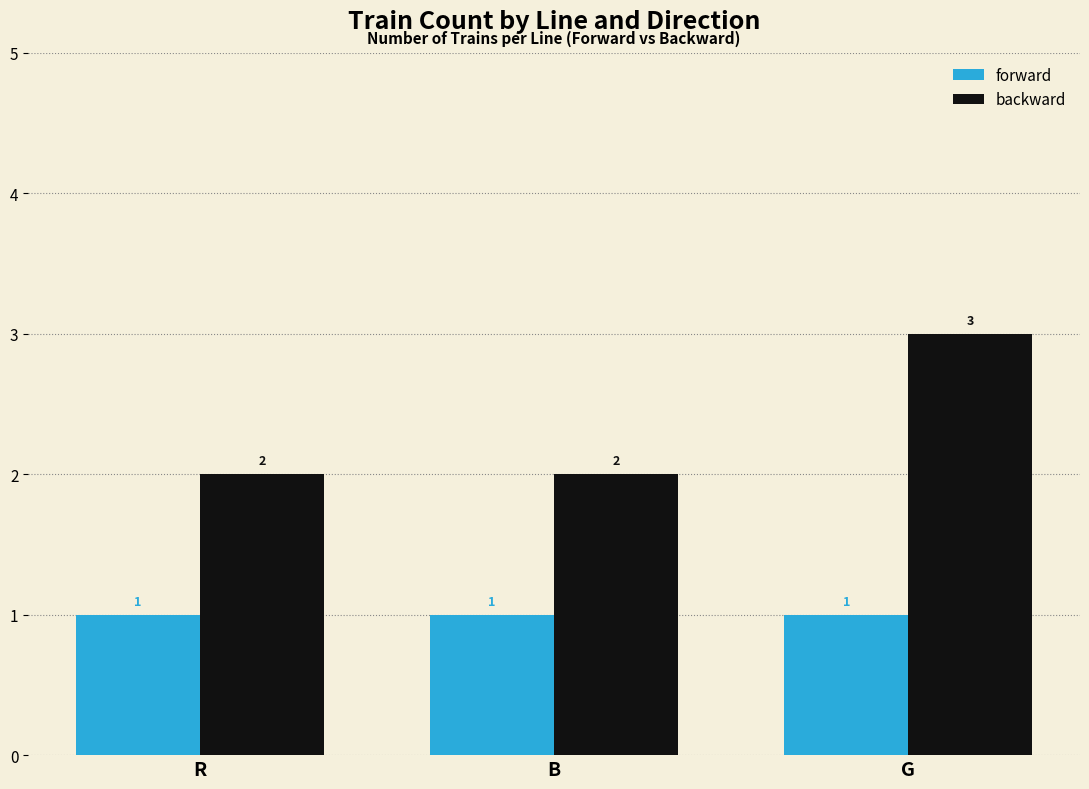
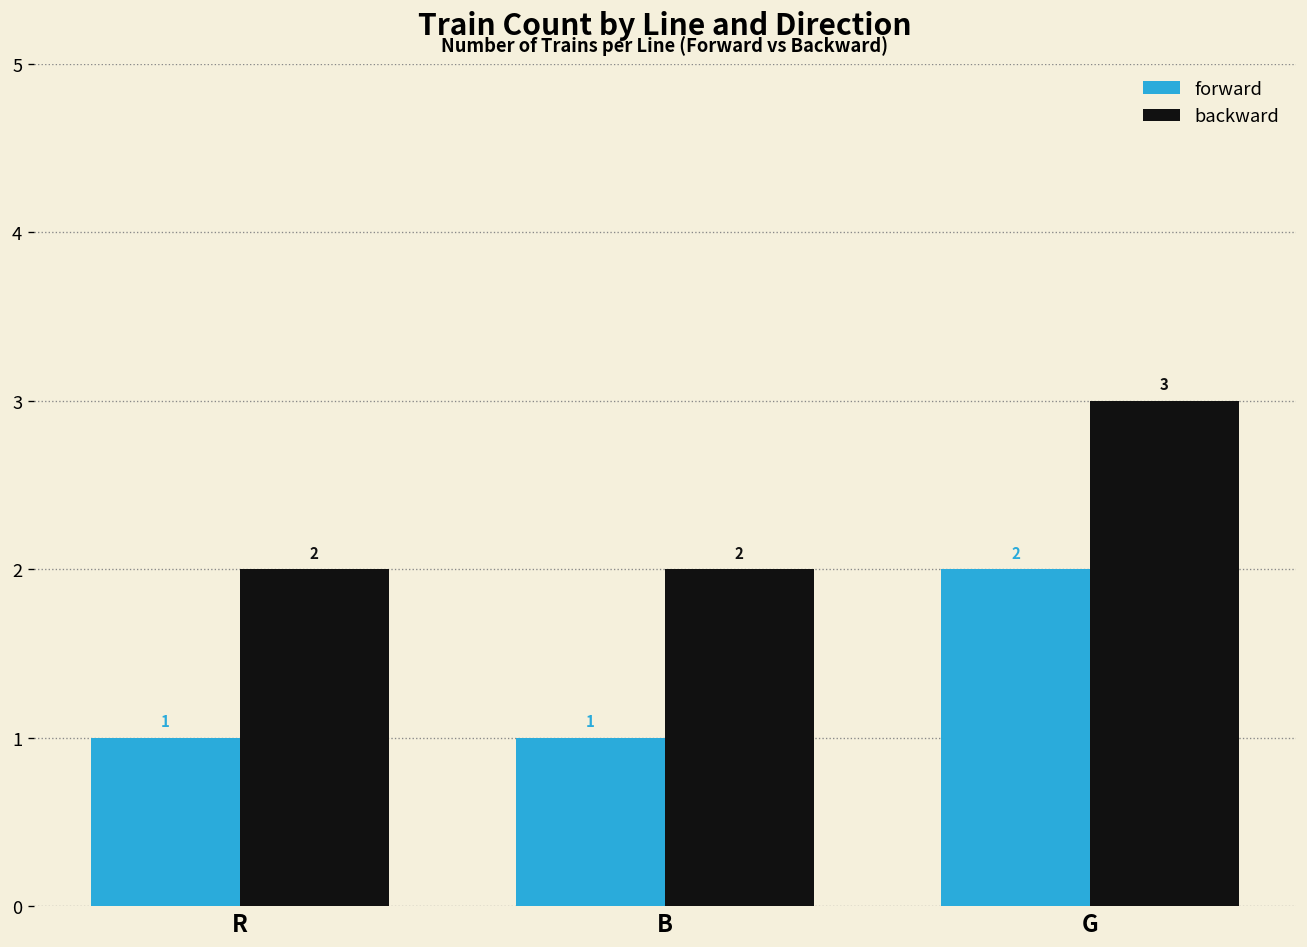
forward, G: 1 -> 2
